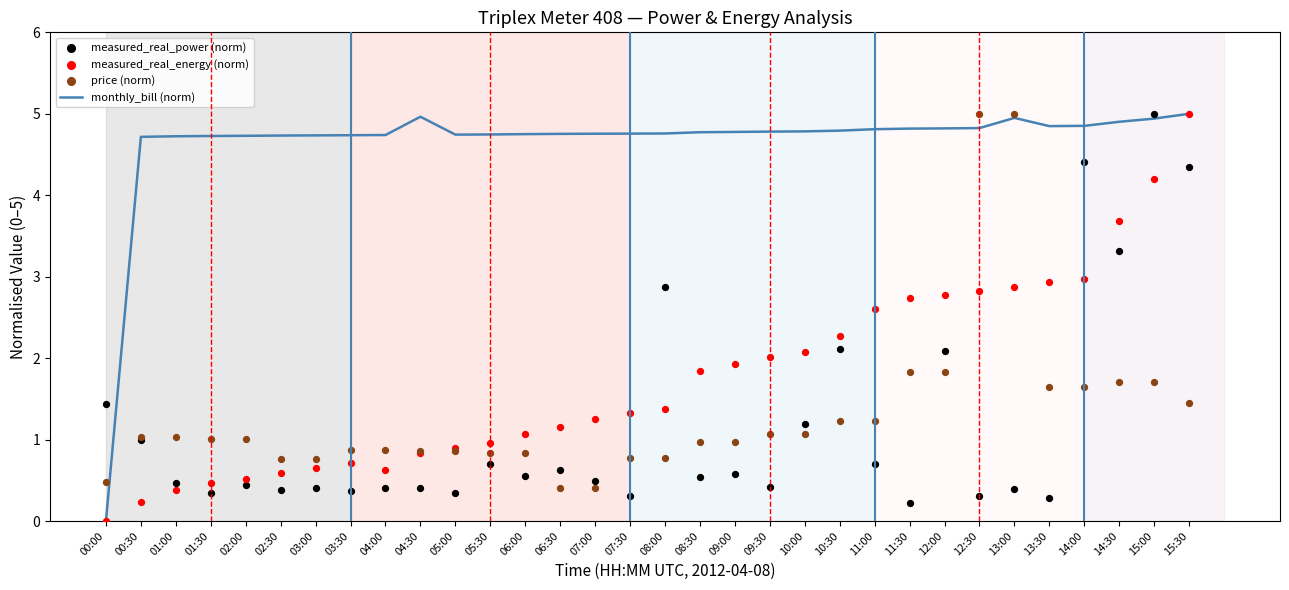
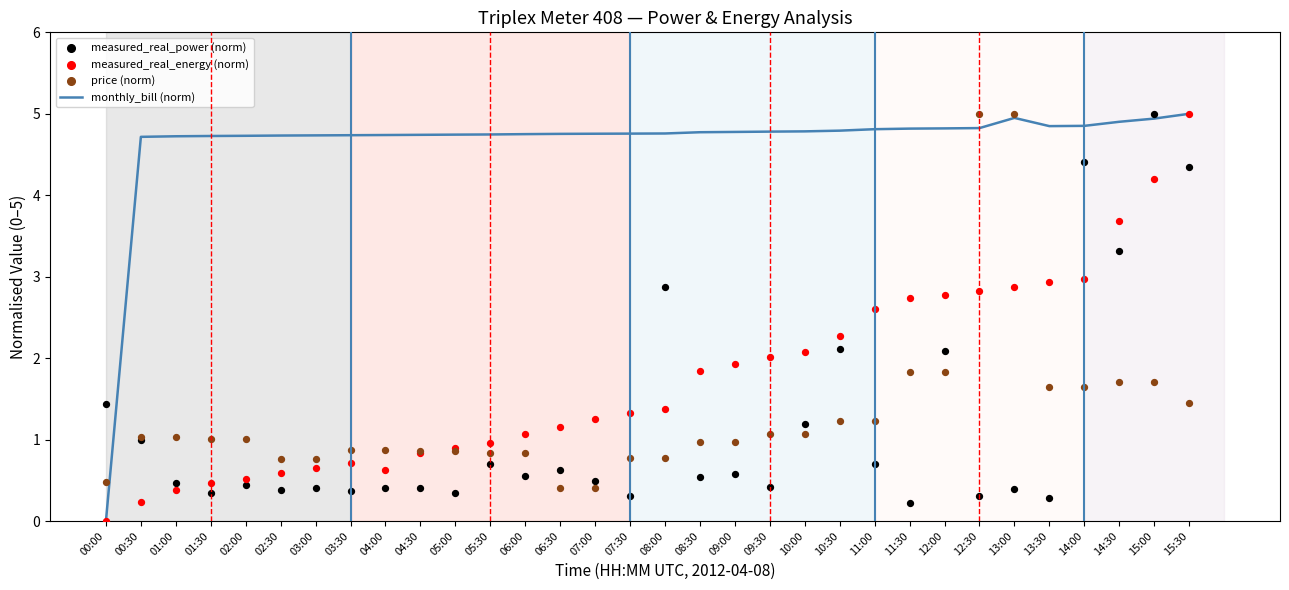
monthly_bill (norm), 04:30: 5.0 -> 4.7
